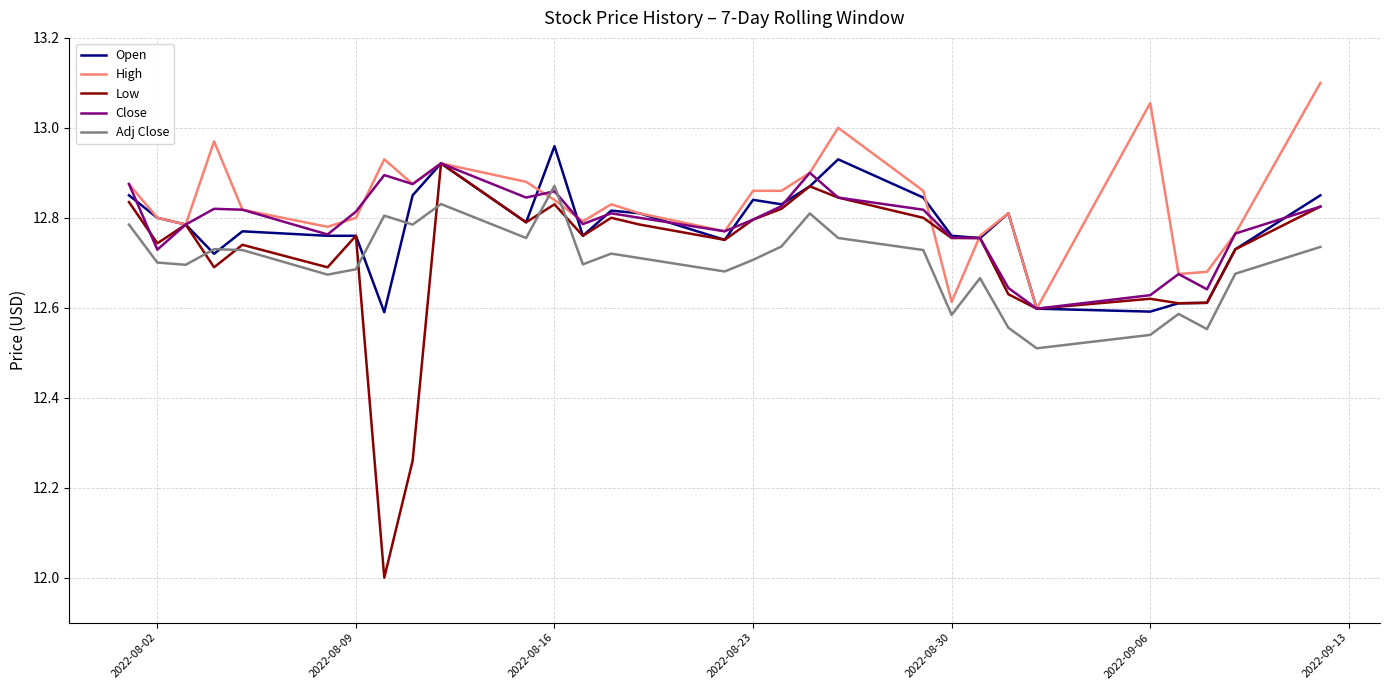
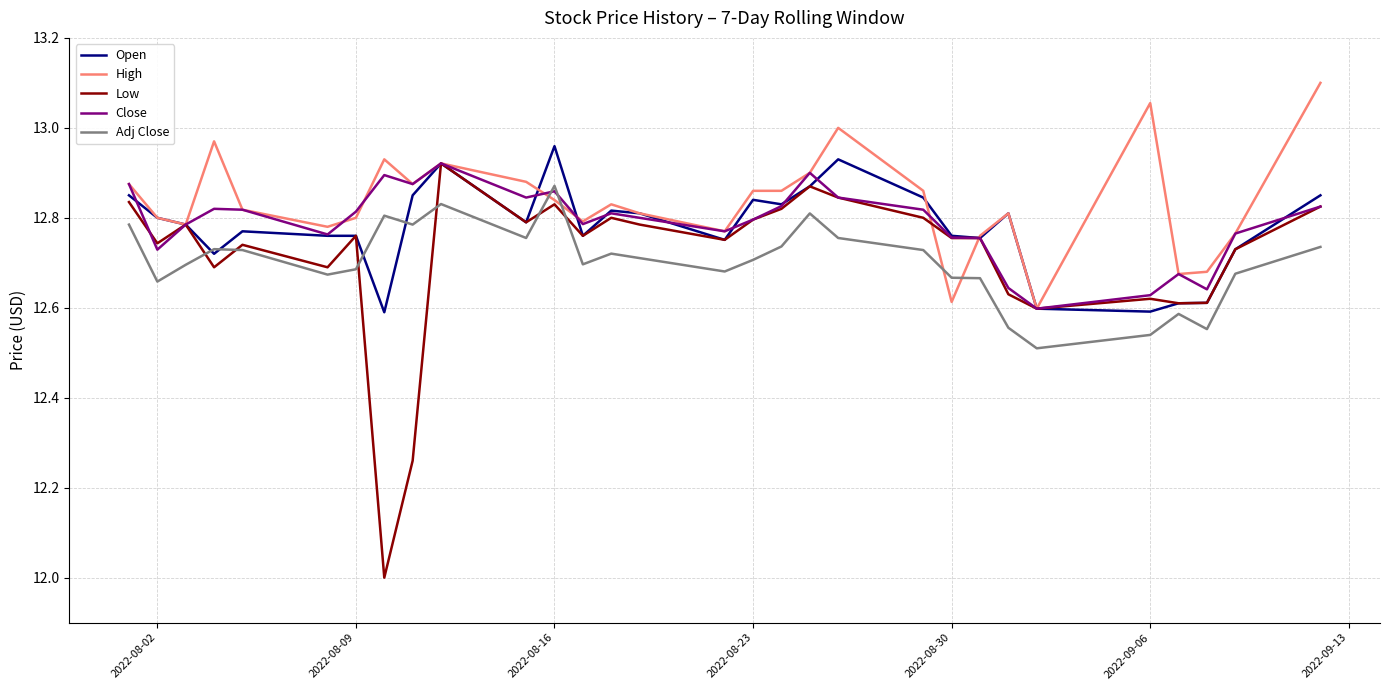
Adj Close, 2022-08-02: 12.70 -> 12.66
Adj Close, 2022-08-30: 12.58 -> 12.67
